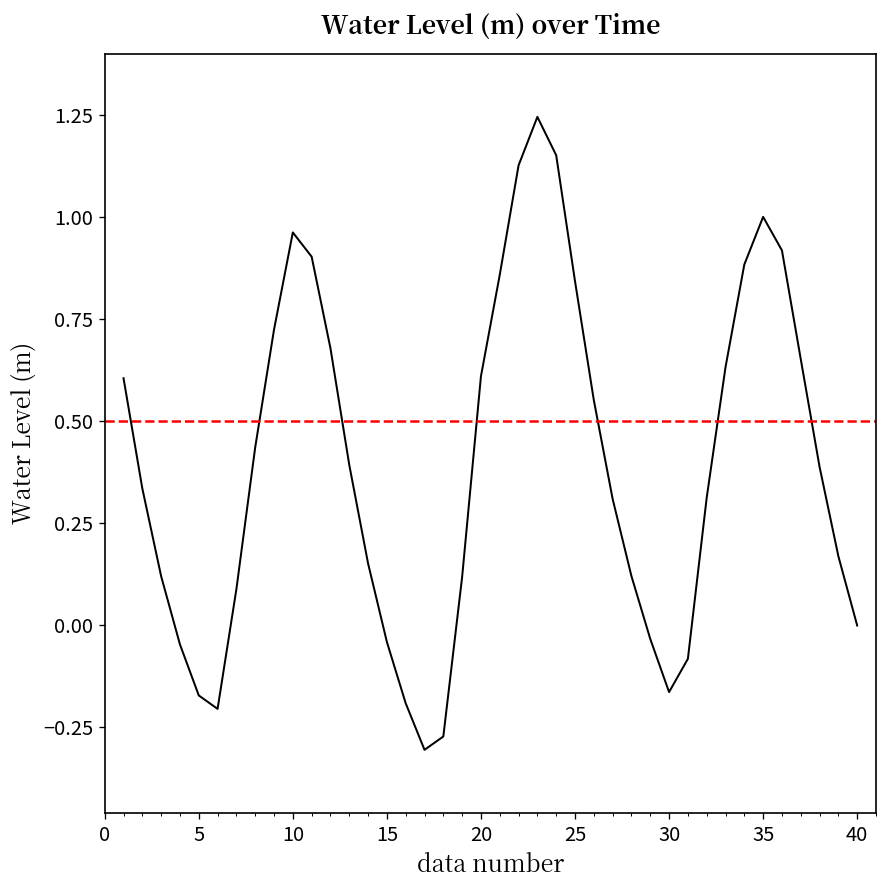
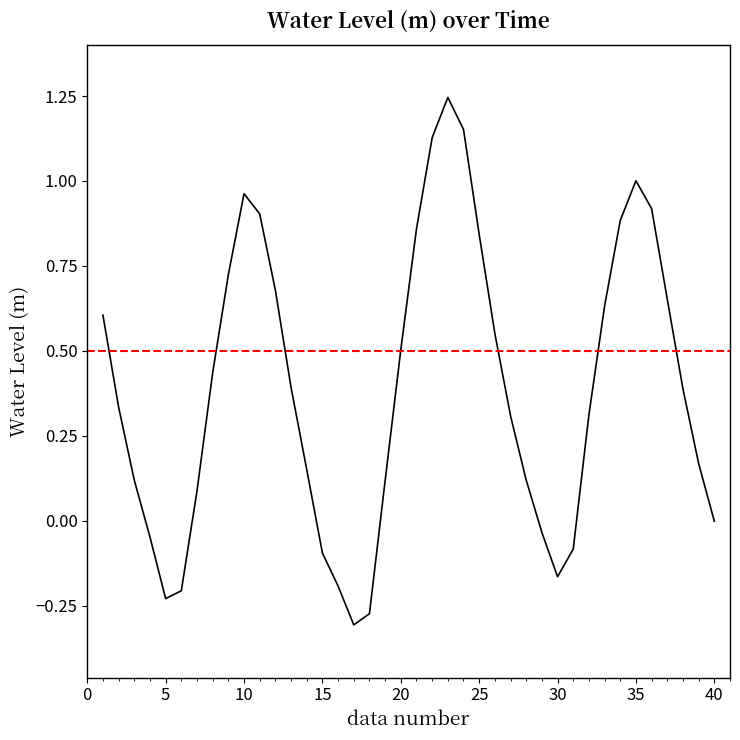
5: -0.17 -> -0.23
15: -0.04 -> -0.10
20: 0.61 -> 0.50
